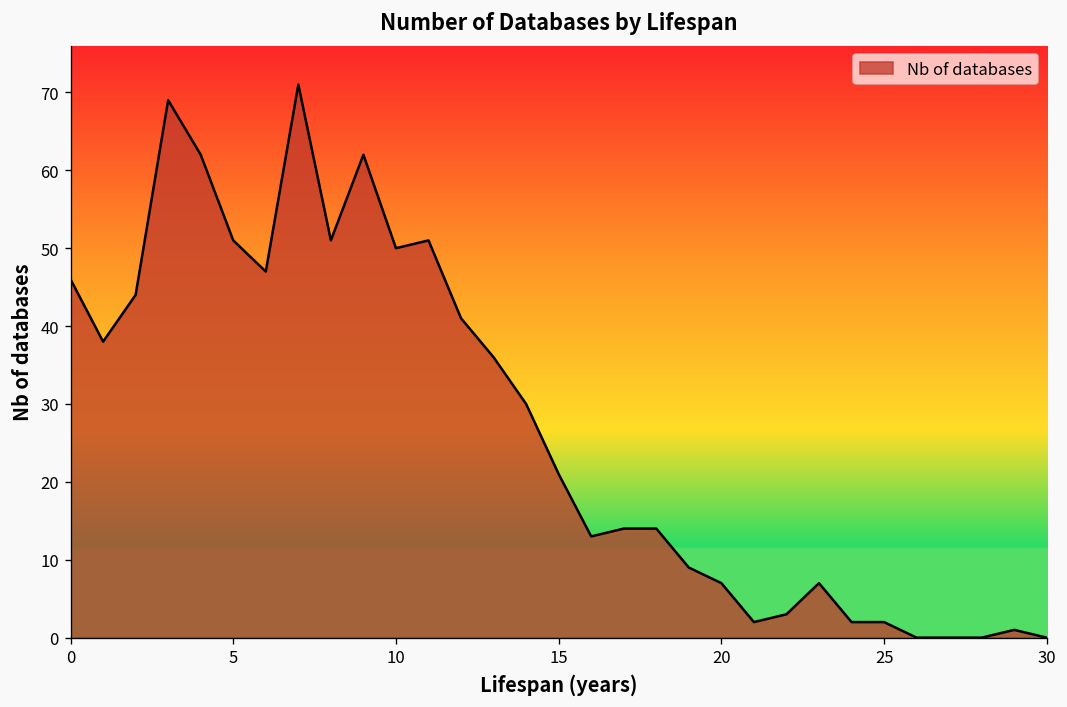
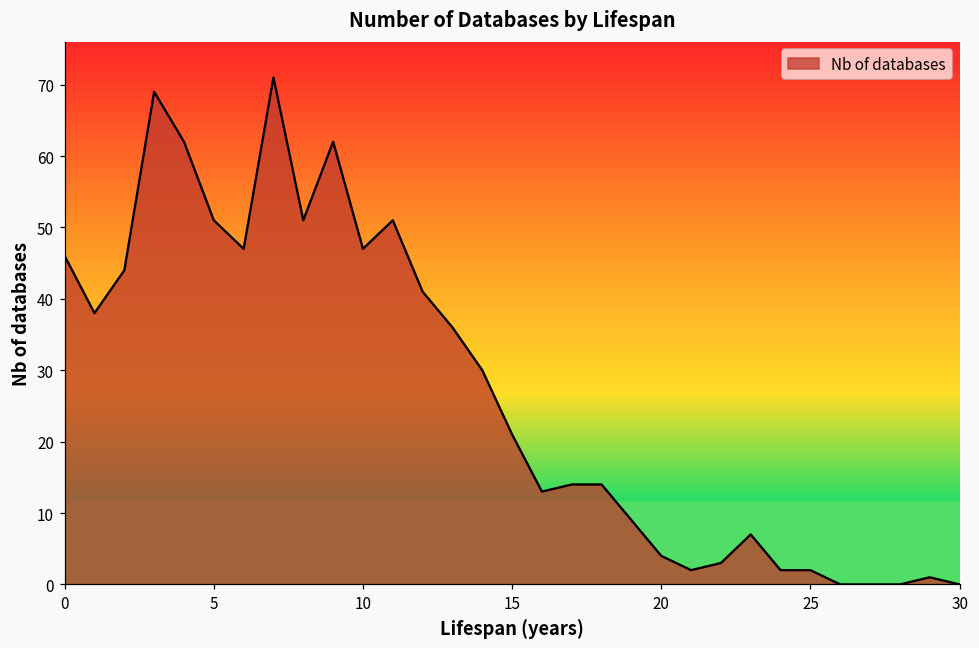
10: 50 -> 47
20: 7 -> 4
